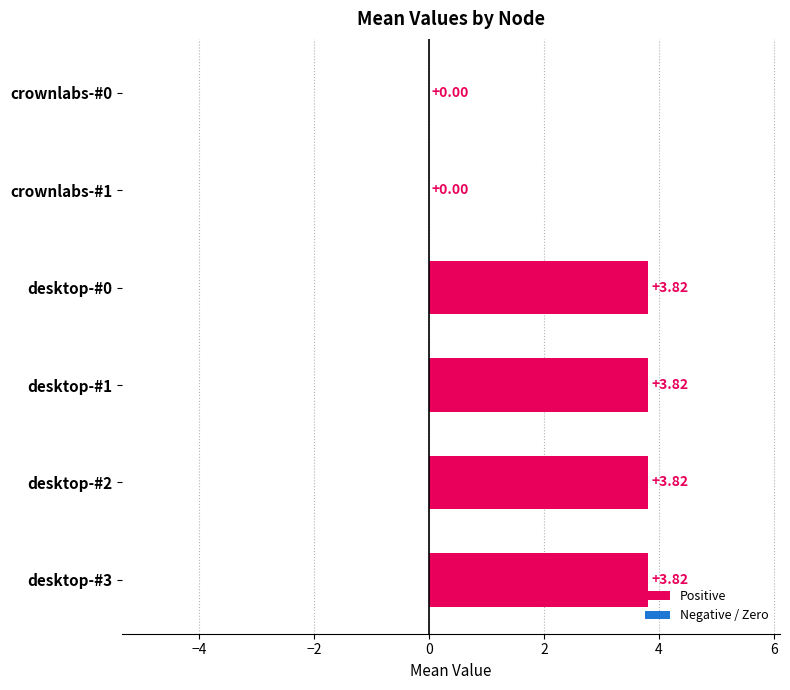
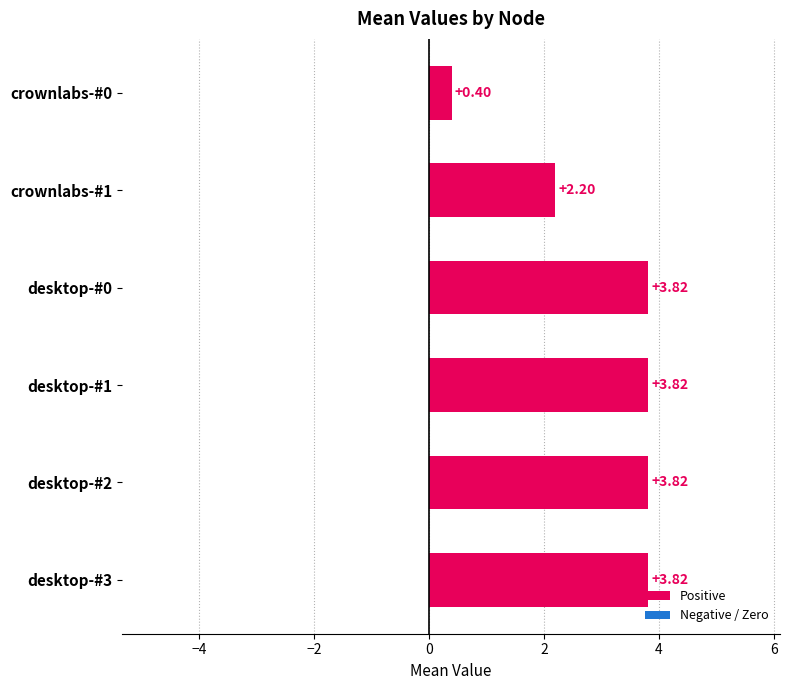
crownlabs-#0: +0.00 -> +0.40
crownlabs-#1: +0.00 -> +2.20
